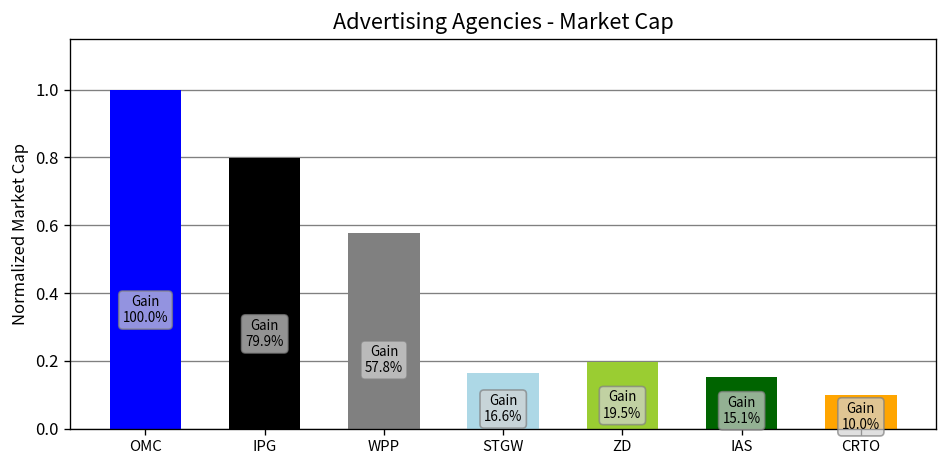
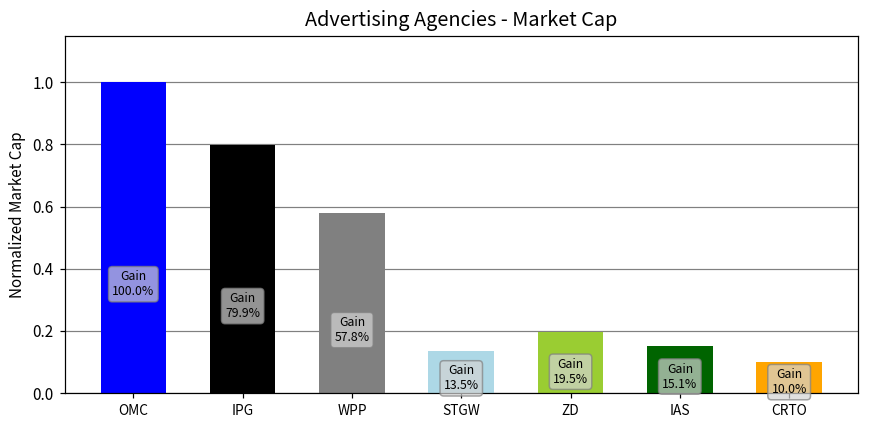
STGW: 16.6% -> 13.5%
